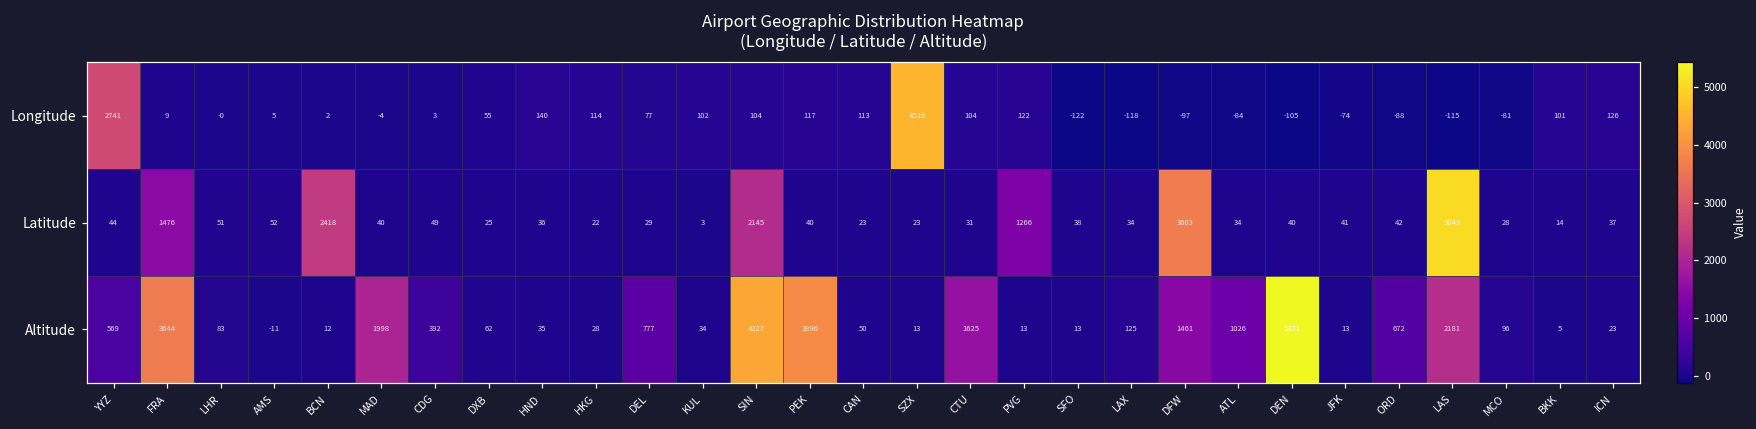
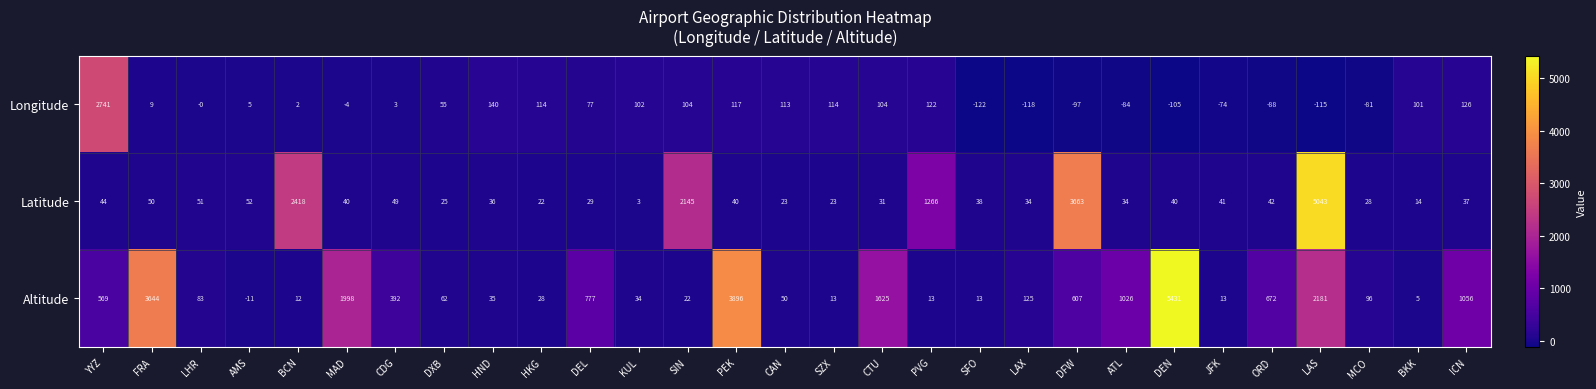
Longitude, SZX: 4526 -> 114
Latitude, FRA: 1476 -> 50
Altitude, SIN: 4327 -> 22
Altitude, DFW: 1461 -> 607
Altitude, ICN: 23 -> 1056
